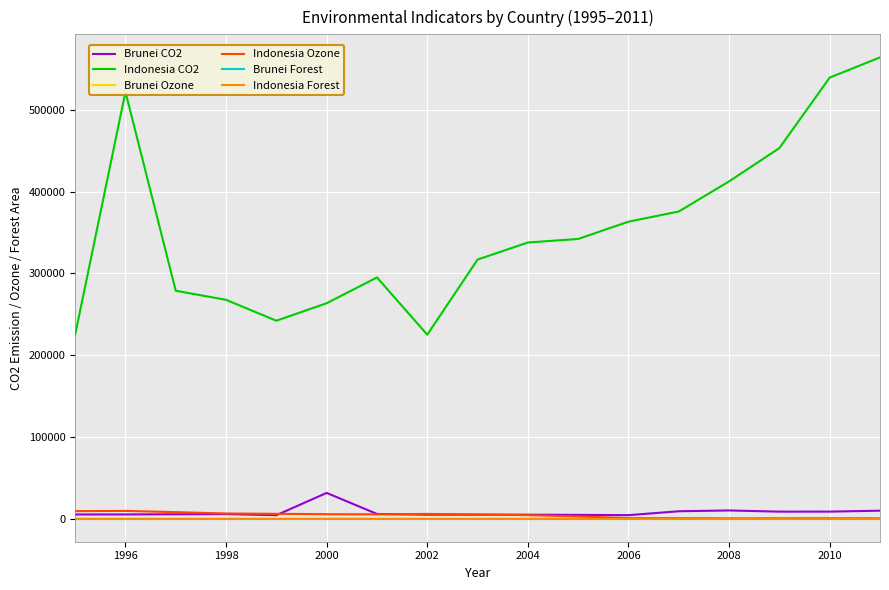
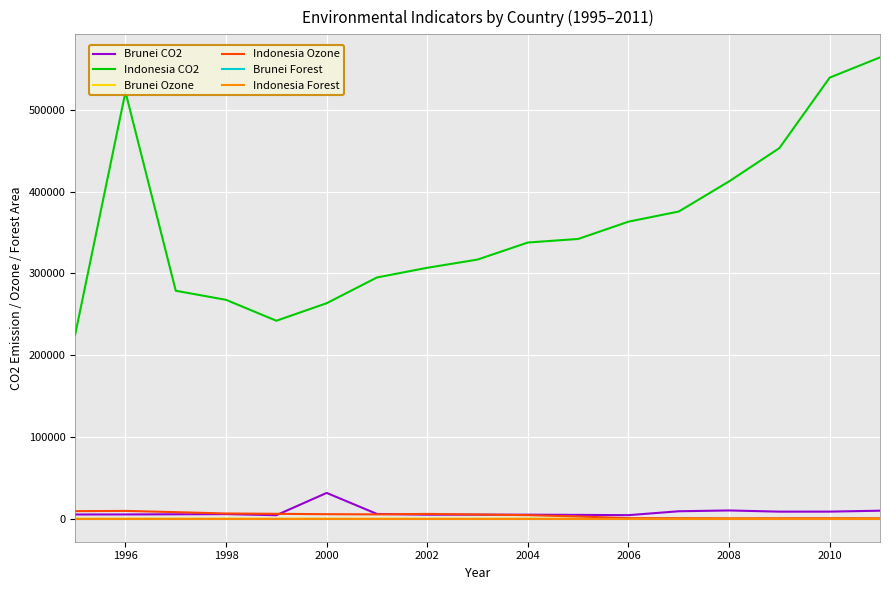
Indonesia CO2, 2002: 220000 -> 310000
